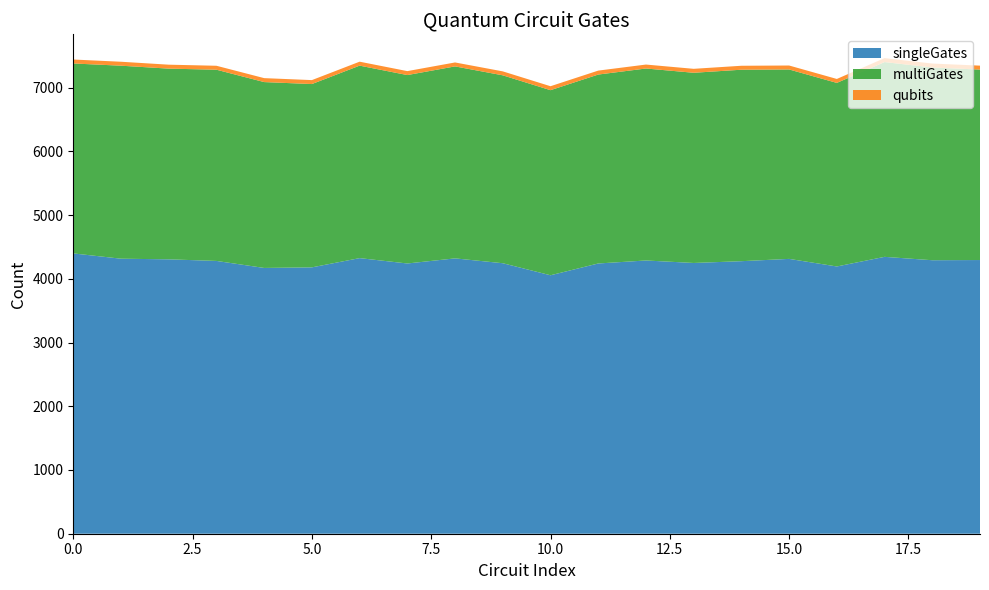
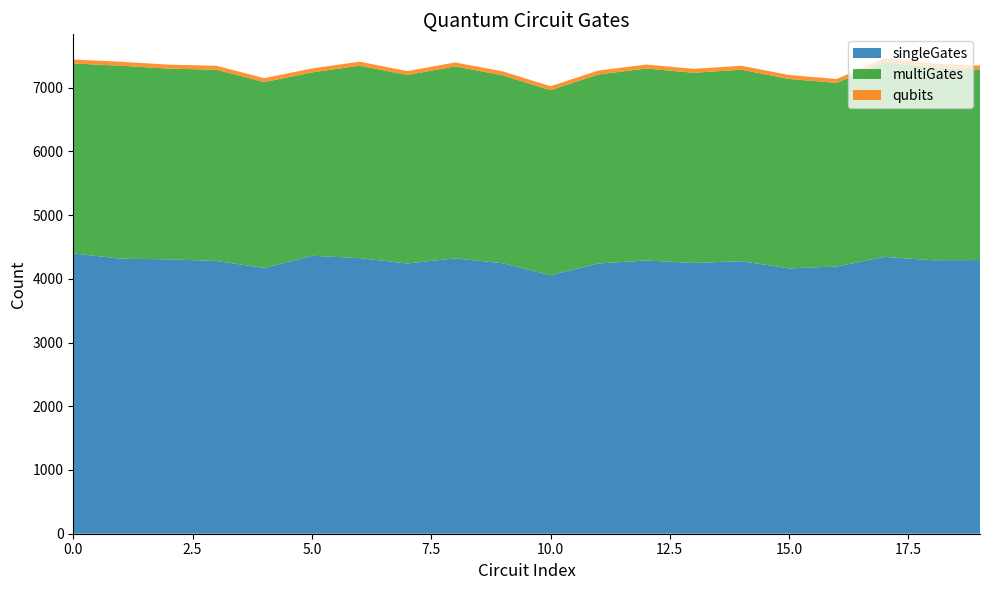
singleGates, 5.0: 4200 -> 4400
singleGates, 15.0: 4300 -> 4200
